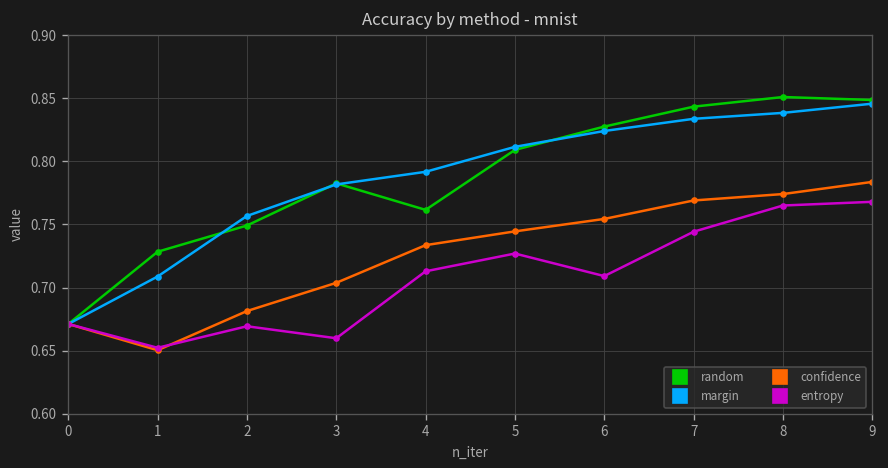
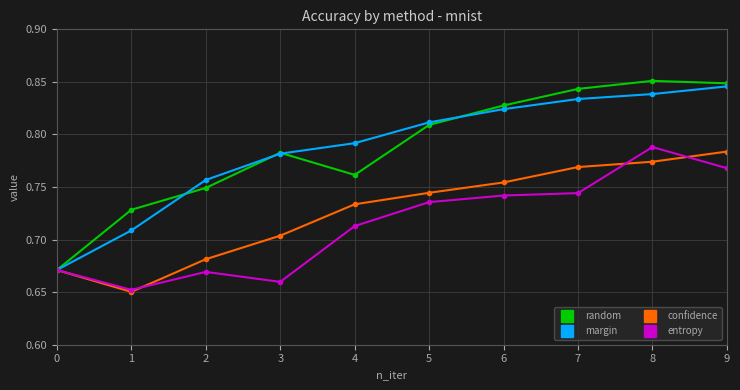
entropy, 5: 0.727 -> 0.736
entropy, 6: 0.709 -> 0.742
entropy, 8: 0.765 -> 0.788
